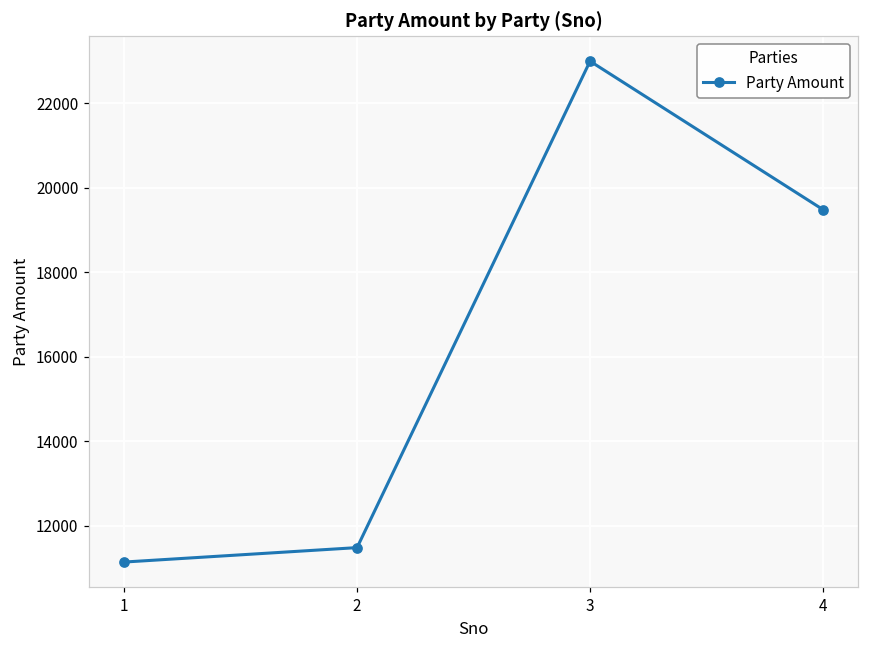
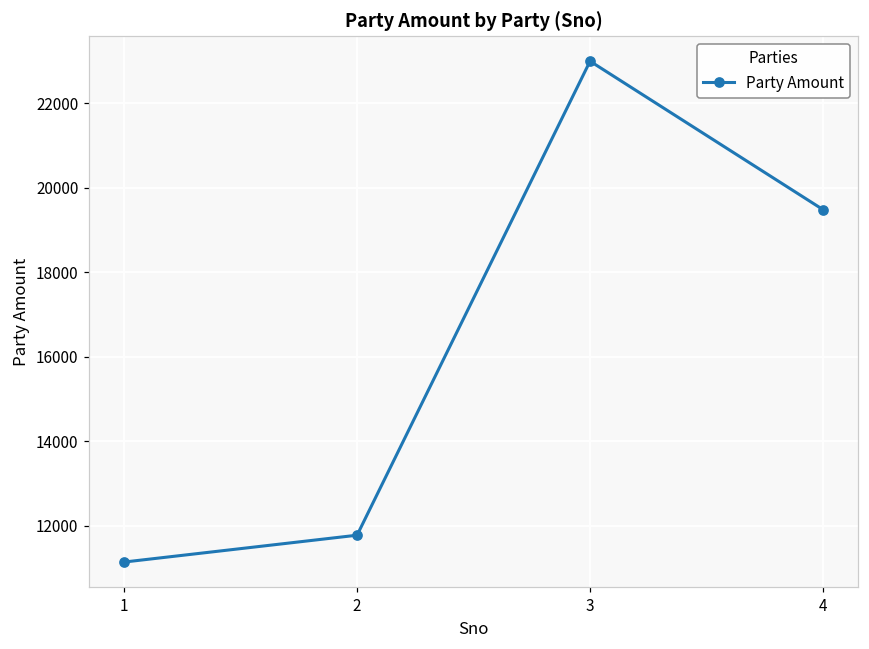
2: 11500 -> 11800
